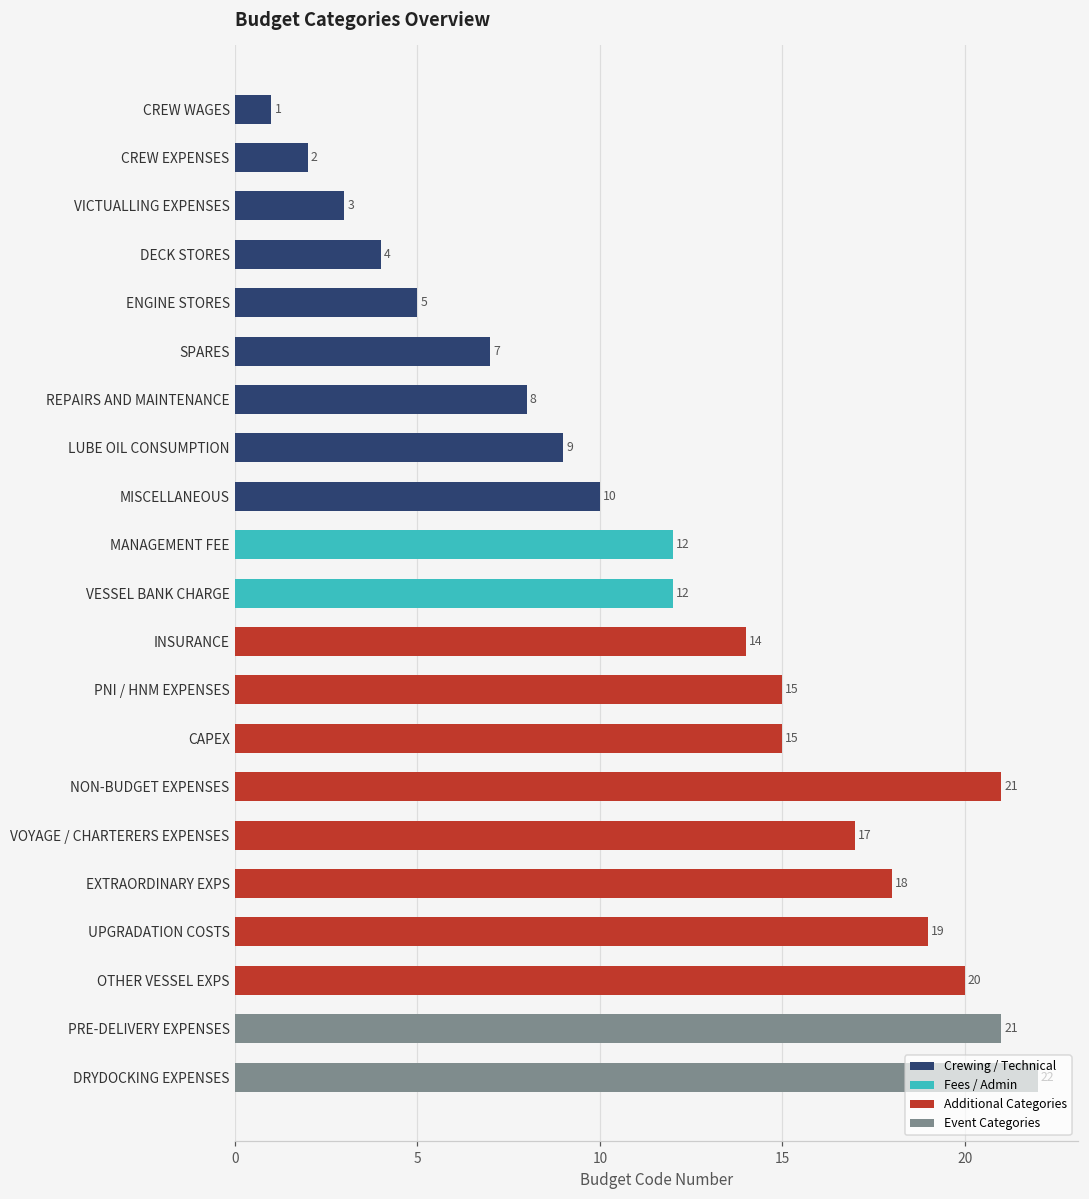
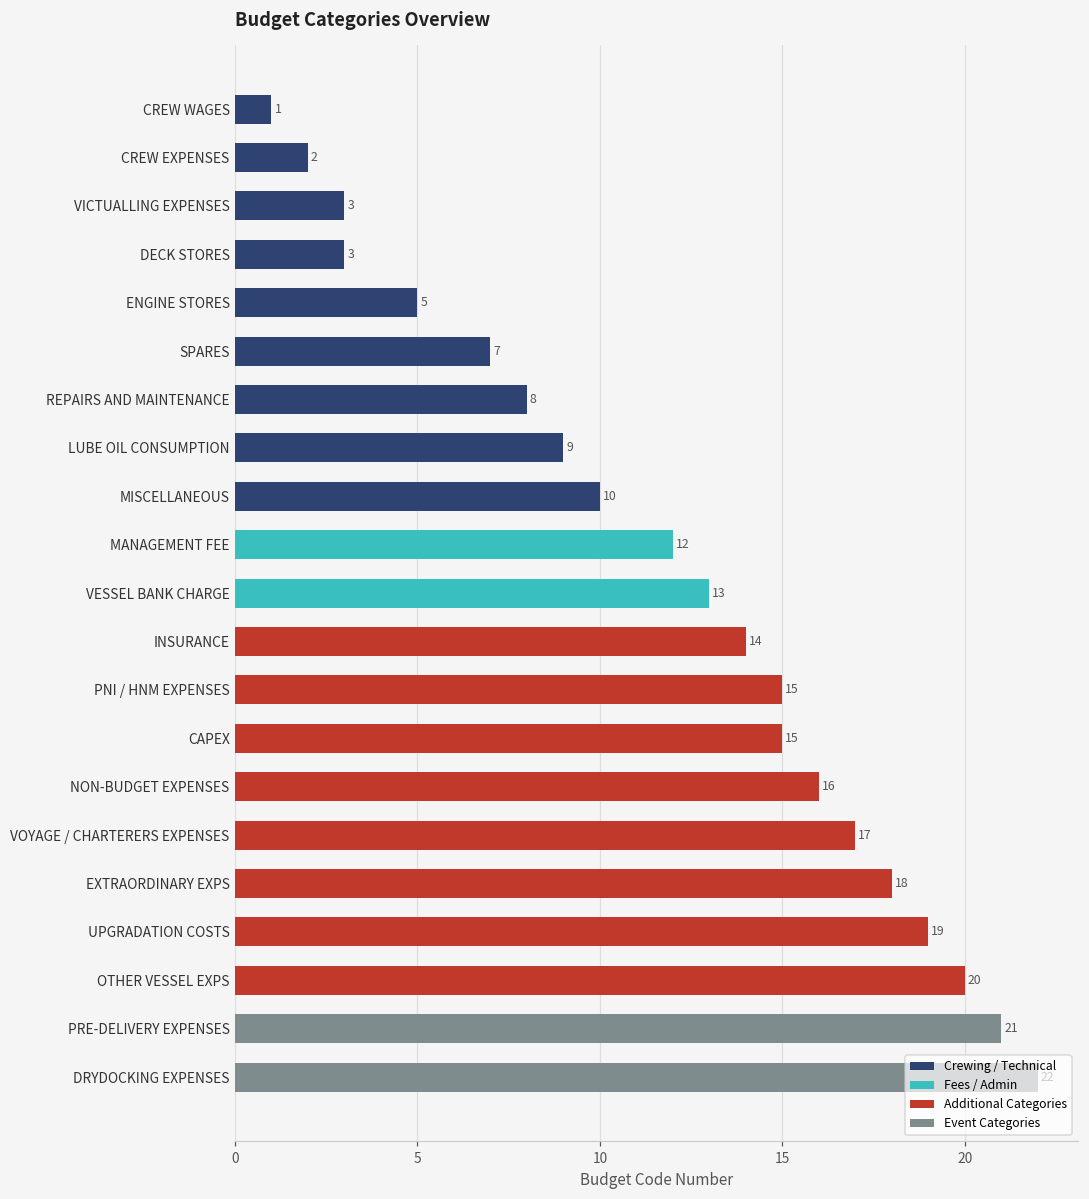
DECK STORES: 4 -> 3
VESSEL BANK CHARGE: 12 -> 13
NON-BUDGET EXPENSES: 21 -> 16
